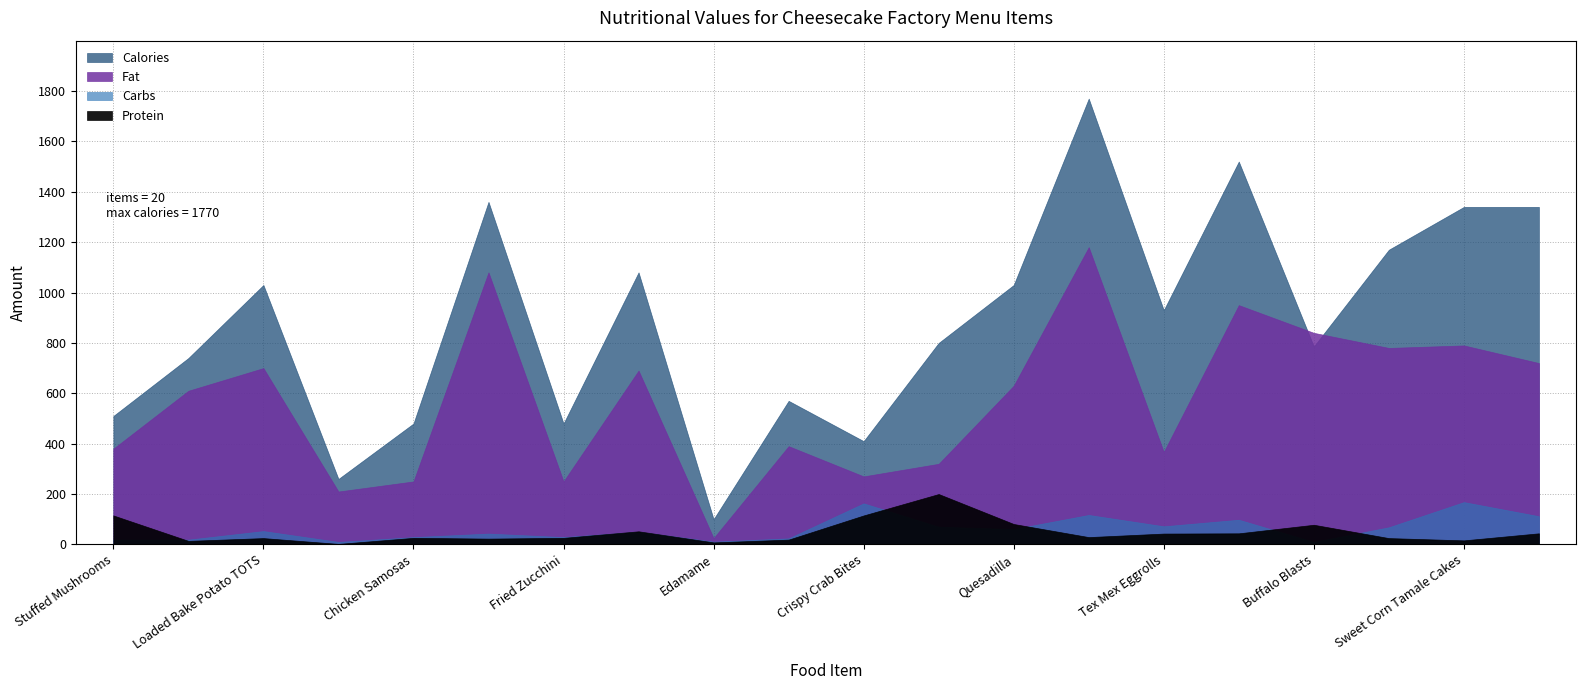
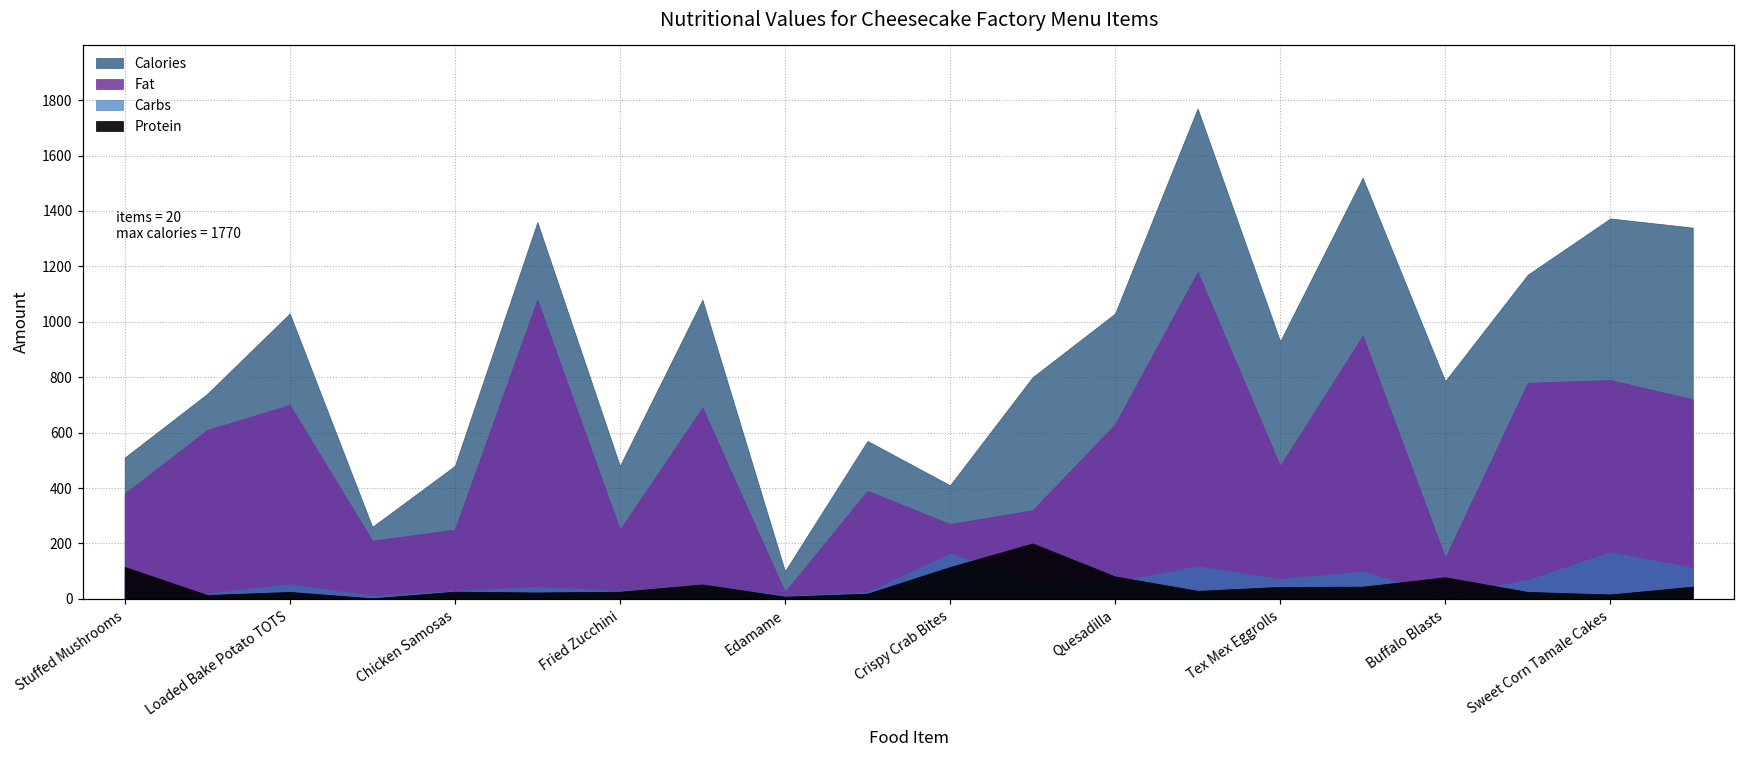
Fat, Tex Mex Eggrolls: 370 -> 480
Fat, Buffalo Blasts: 840 -> 150
Calories, Sweet Corn Tamale Cakes: 1340 -> 1370
